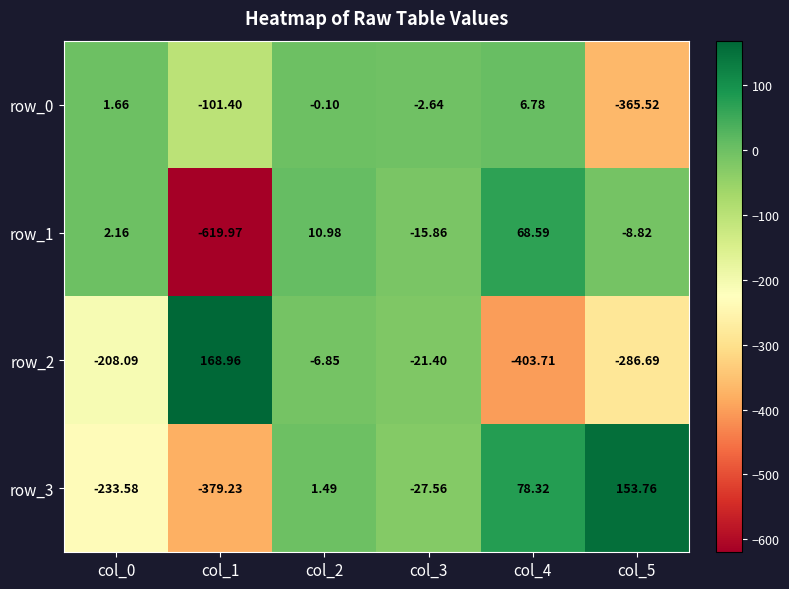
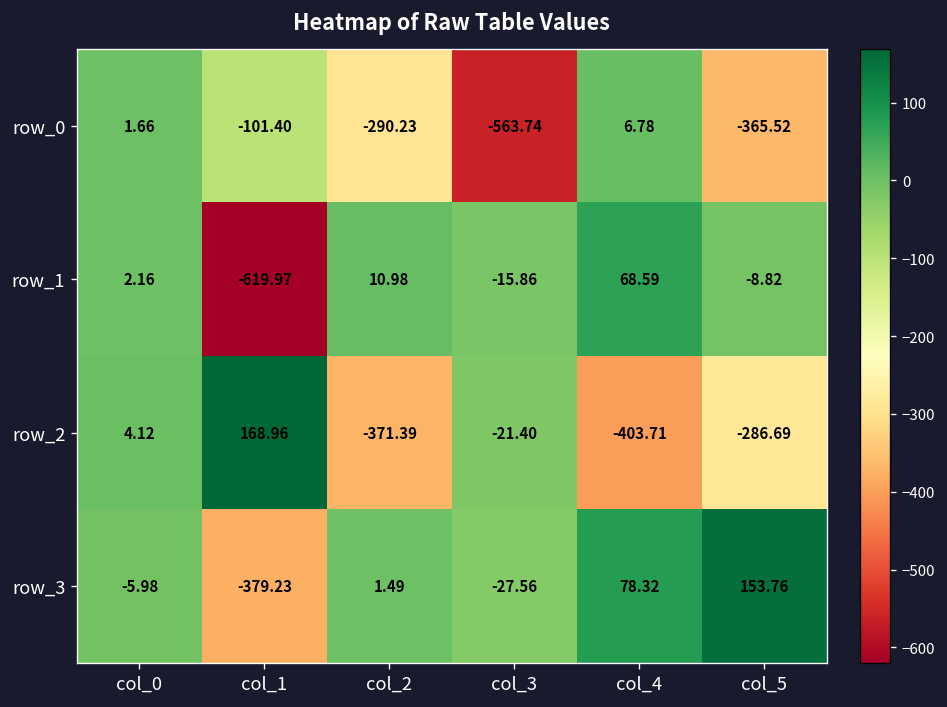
row_0, col_2: -0.10 -> -290.23
row_0, col_3: -2.64 -> -563.74
row_2, col_0: -208.09 -> 4.12
row_2, col_2: -6.85 -> -371.39
row_3, col_0: -233.58 -> -5.98
